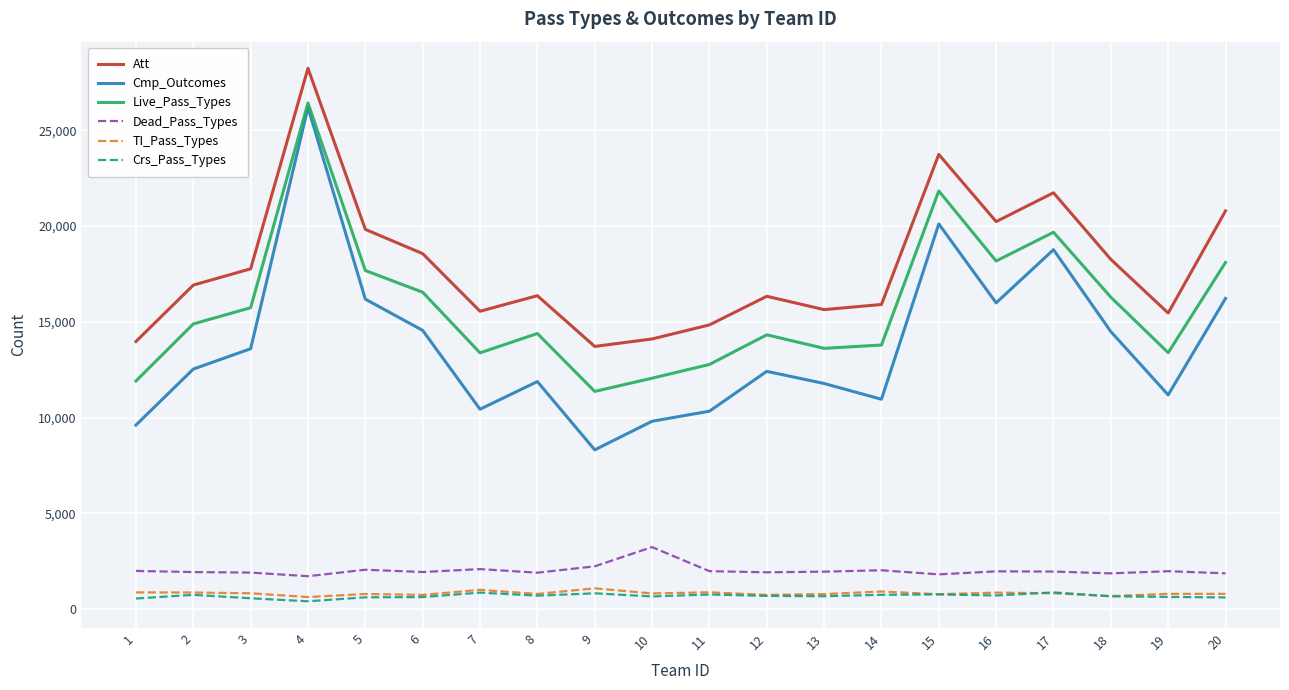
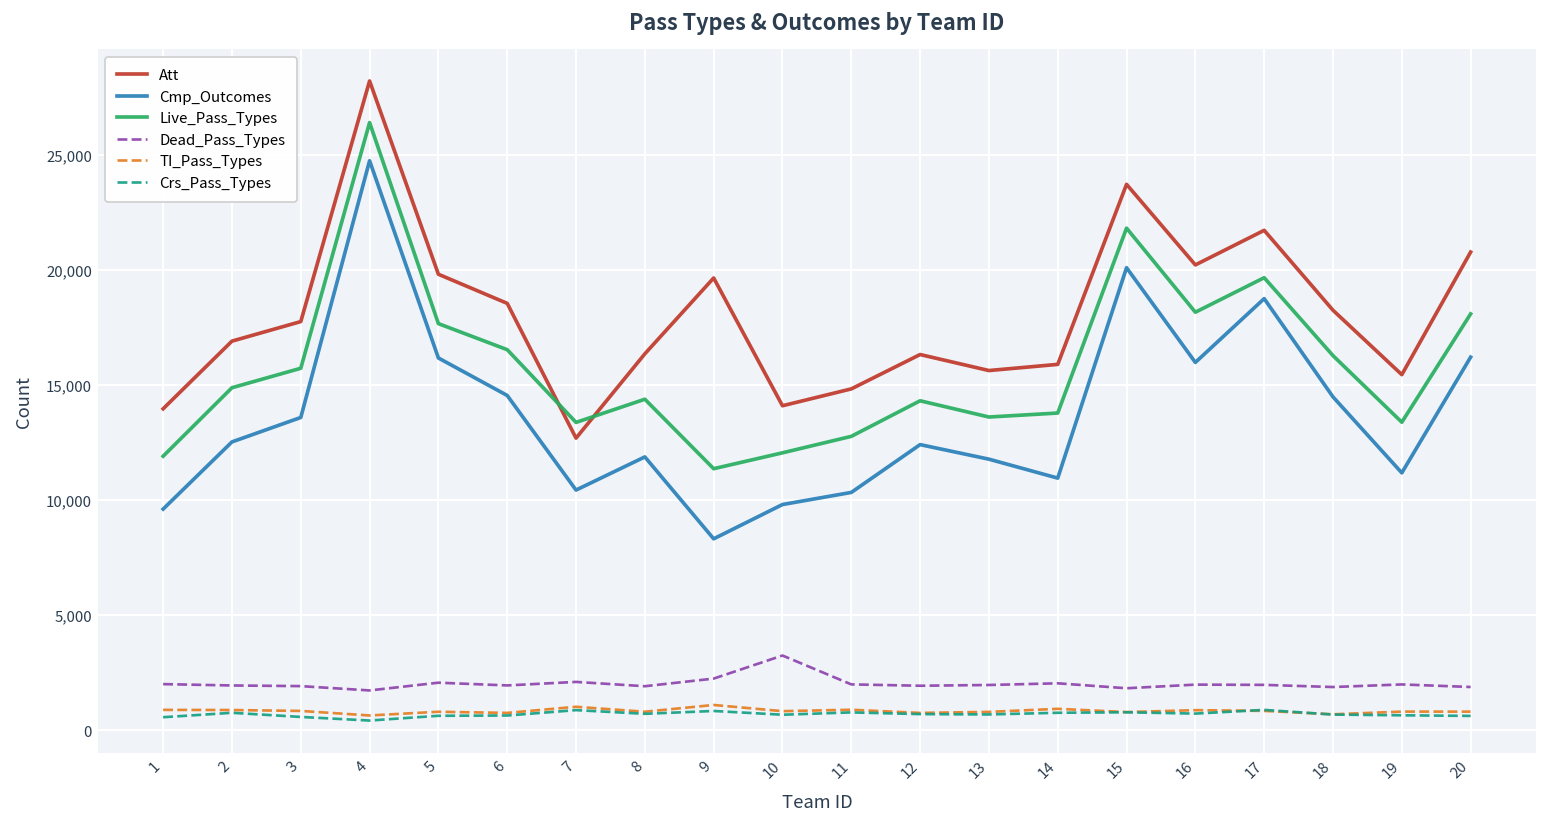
Cmp_Outcomes, 4: 26,200 -> 24,800
Att, 7: 15,600 -> 12,700
Att, 9: 13,700 -> 19,700
